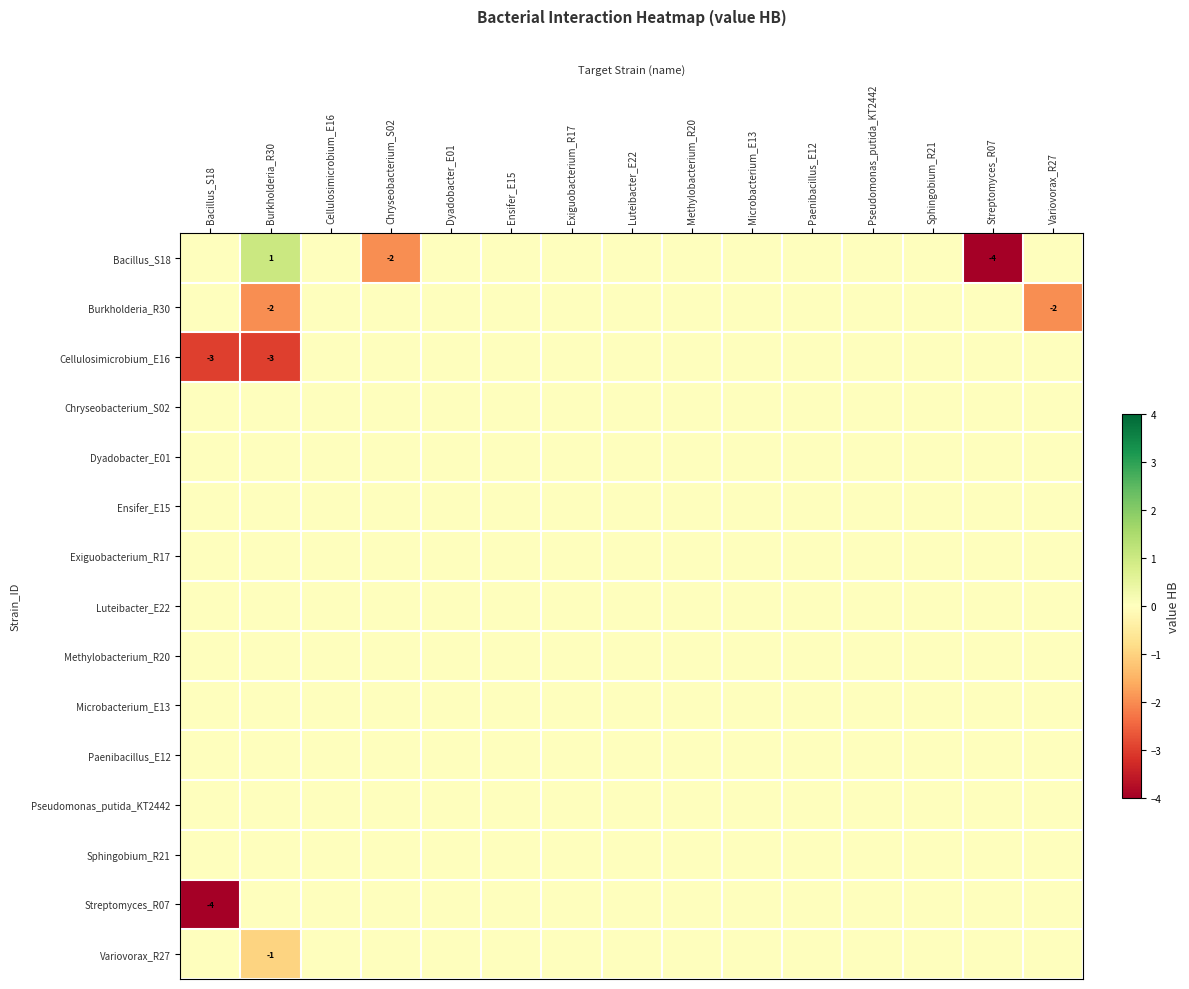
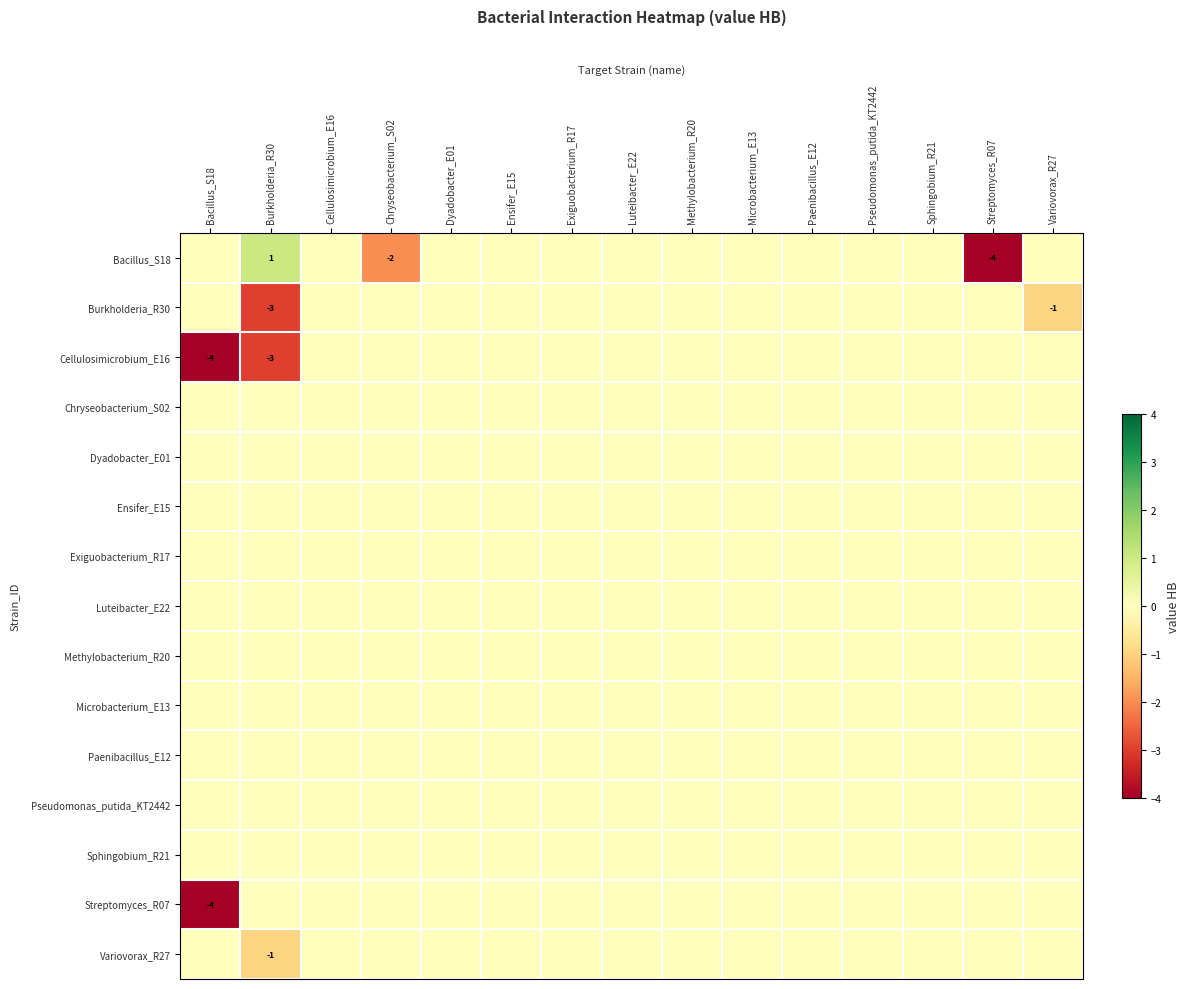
Burkholderia_R30, Burkholderia_R30: -2 -> -3
Burkholderia_R30, Variovorax_R27: -2 -> -1
Cellulosimicrobium_E16, Bacillus_S18: -3 -> -4
